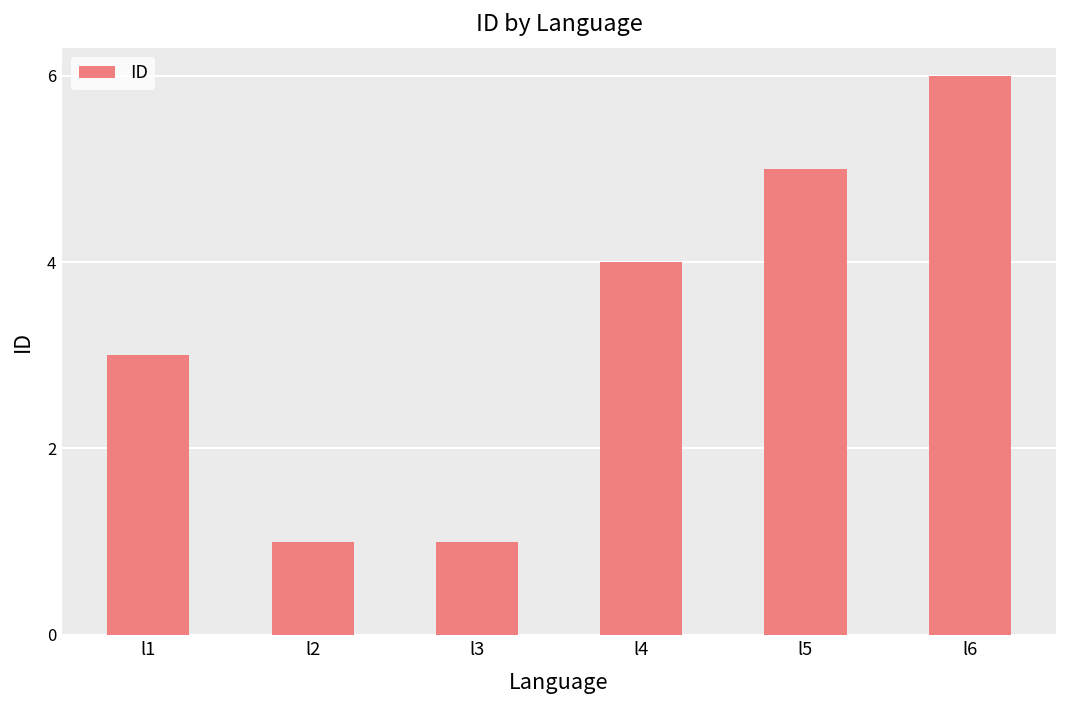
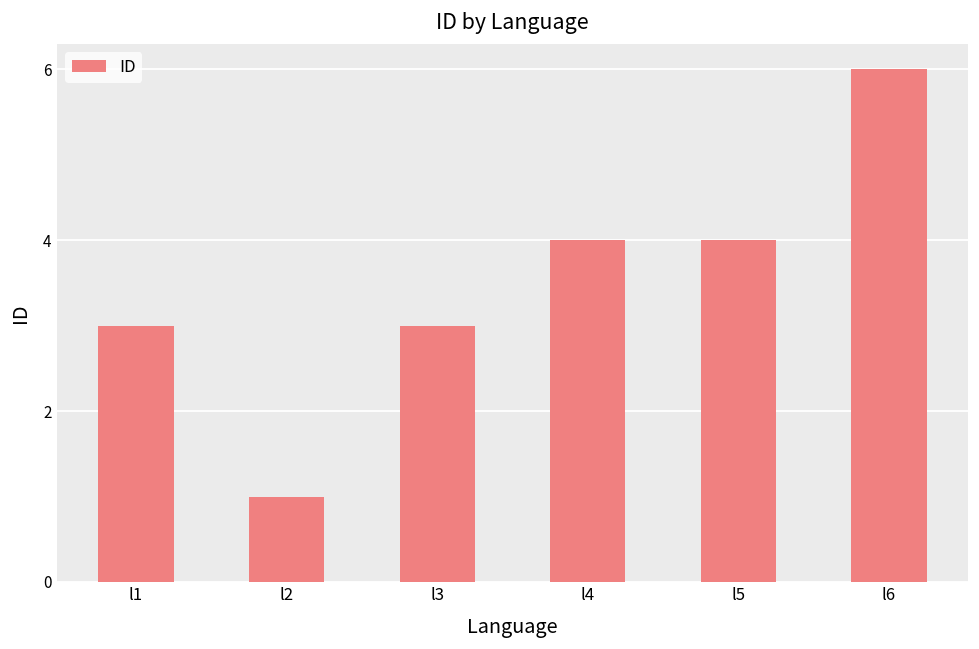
l3: 1 -> 3
l5: 5 -> 4
